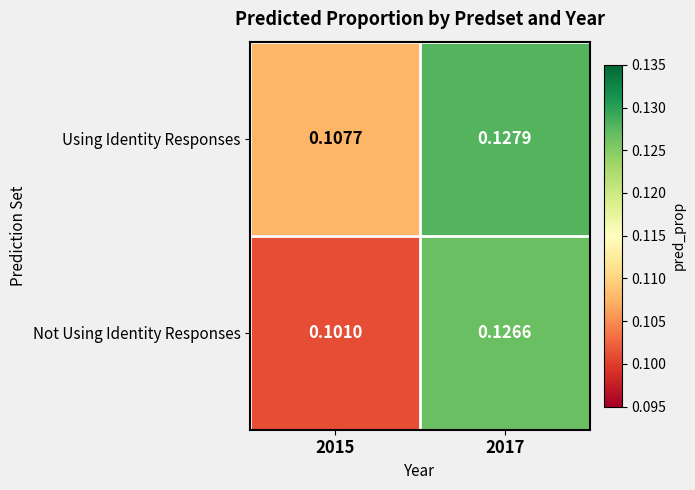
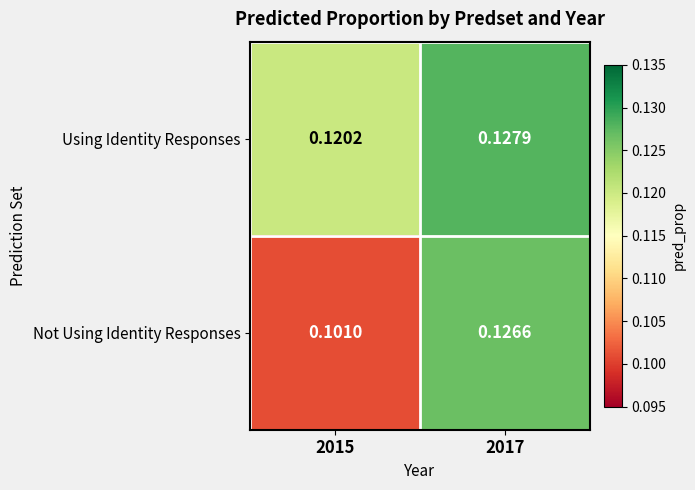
Using Identity Responses, 2015: 0.1077 -> 0.1202
